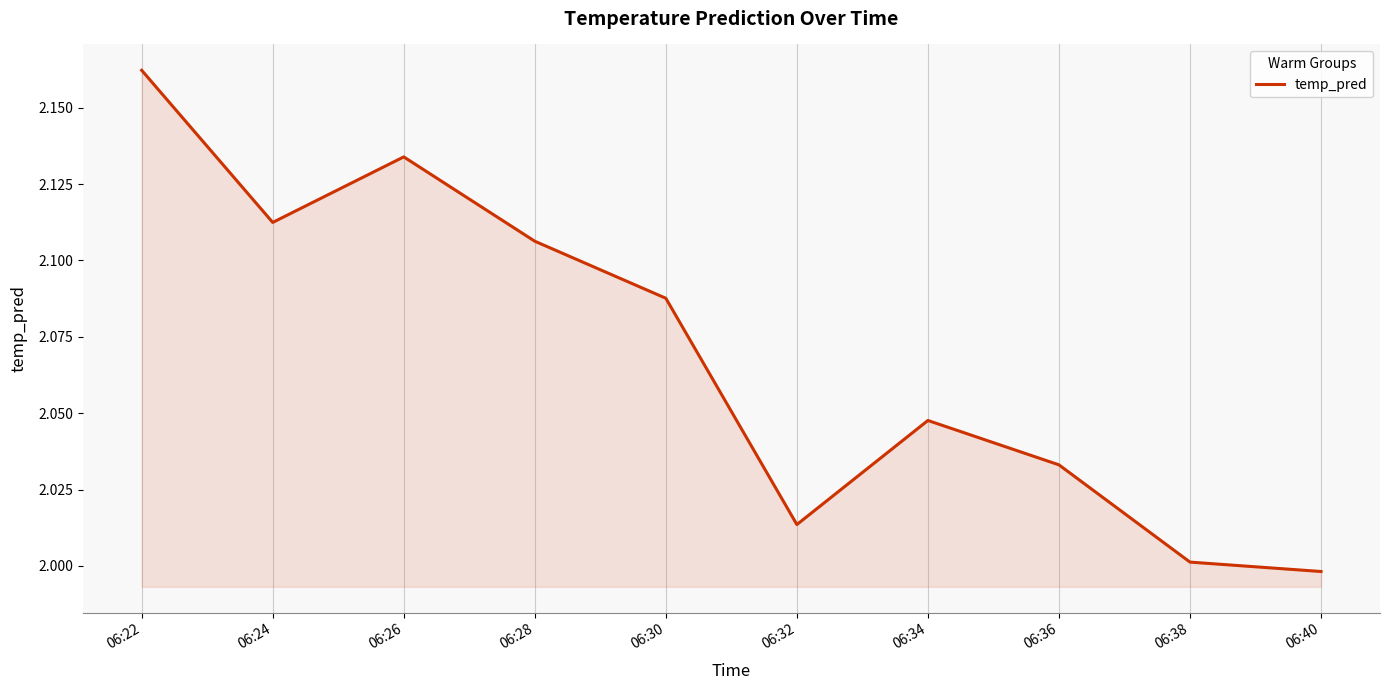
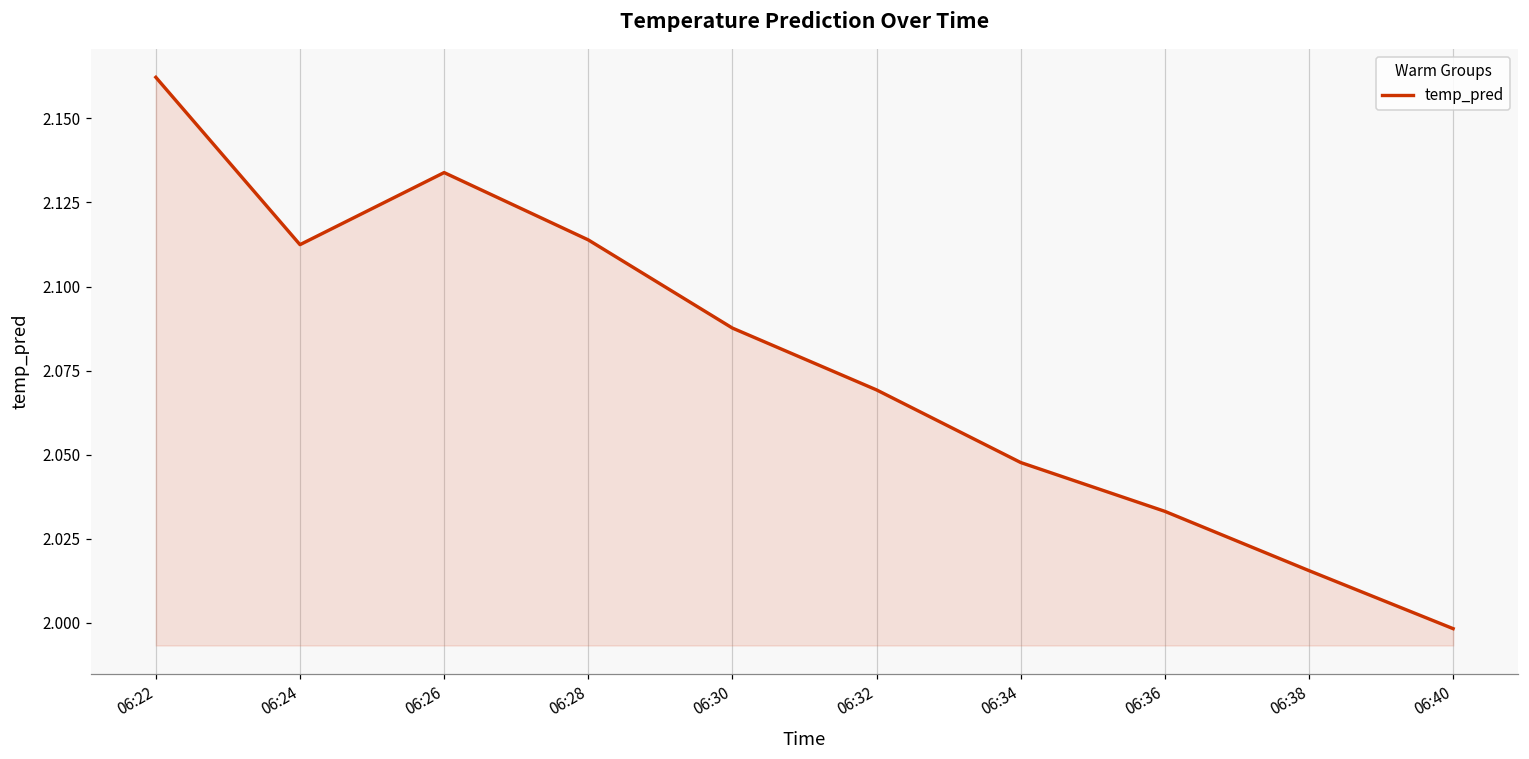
06:28: 2.106 -> 2.114
06:32: 2.014 -> 2.069
06:38: 2.001 -> 2.015
